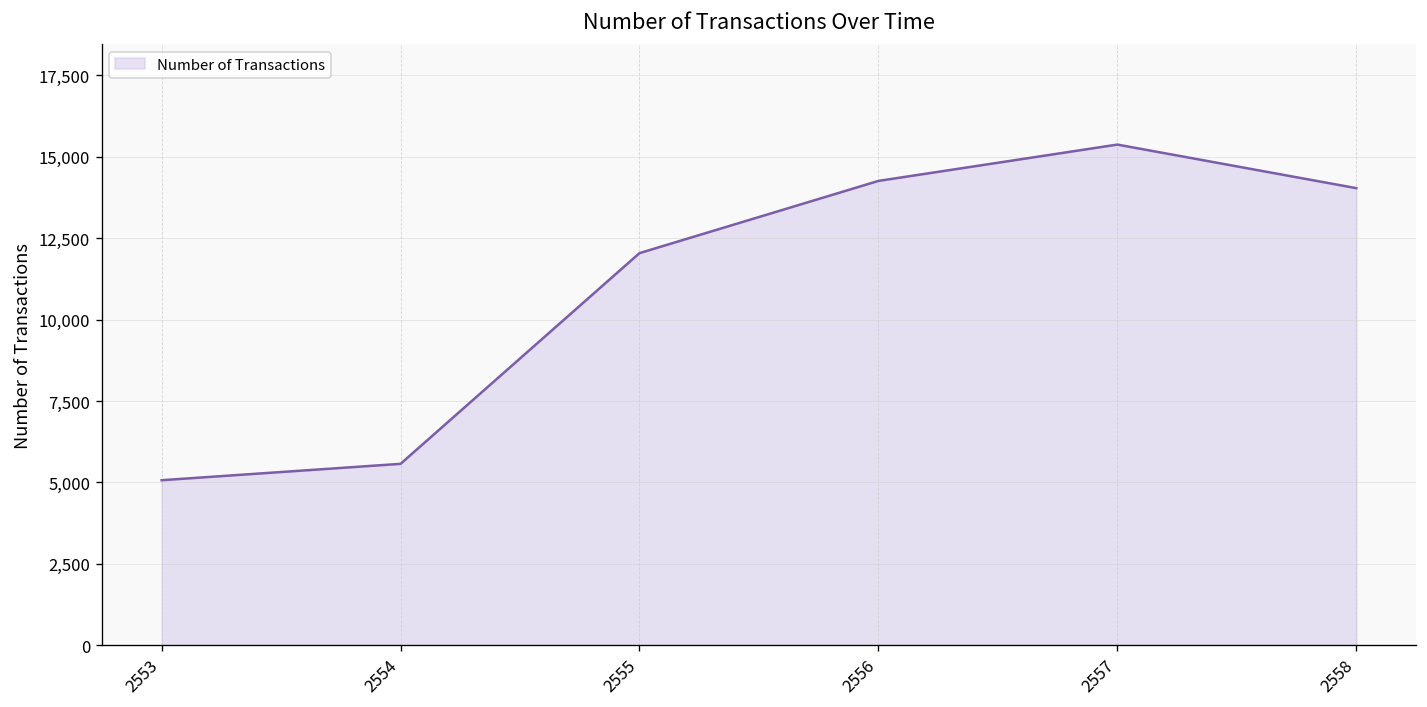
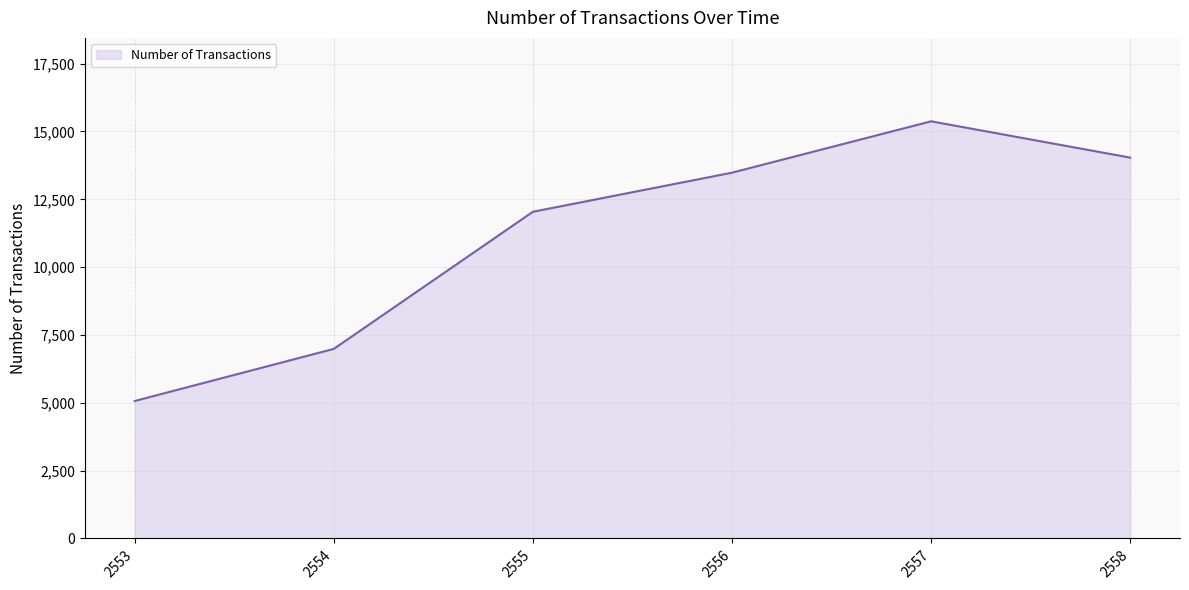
2554: 5,600 -> 7,000
2556: 14,300 -> 13,500
